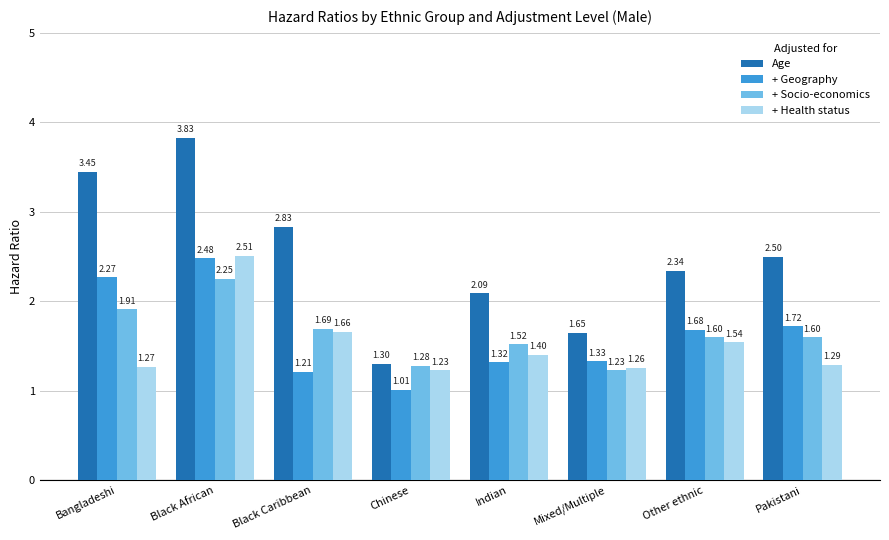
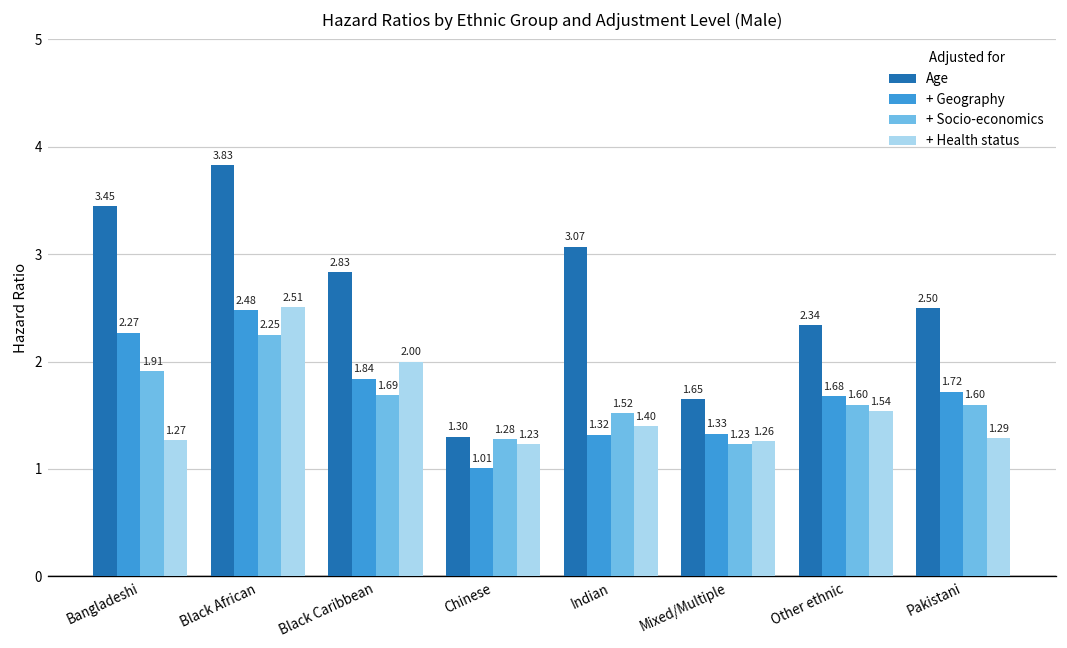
+ Geography, Black Caribbean: 1.21 -> 1.84
+ Health status, Black Caribbean: 1.66 -> 2.00
Age, Indian: 2.09 -> 3.07
